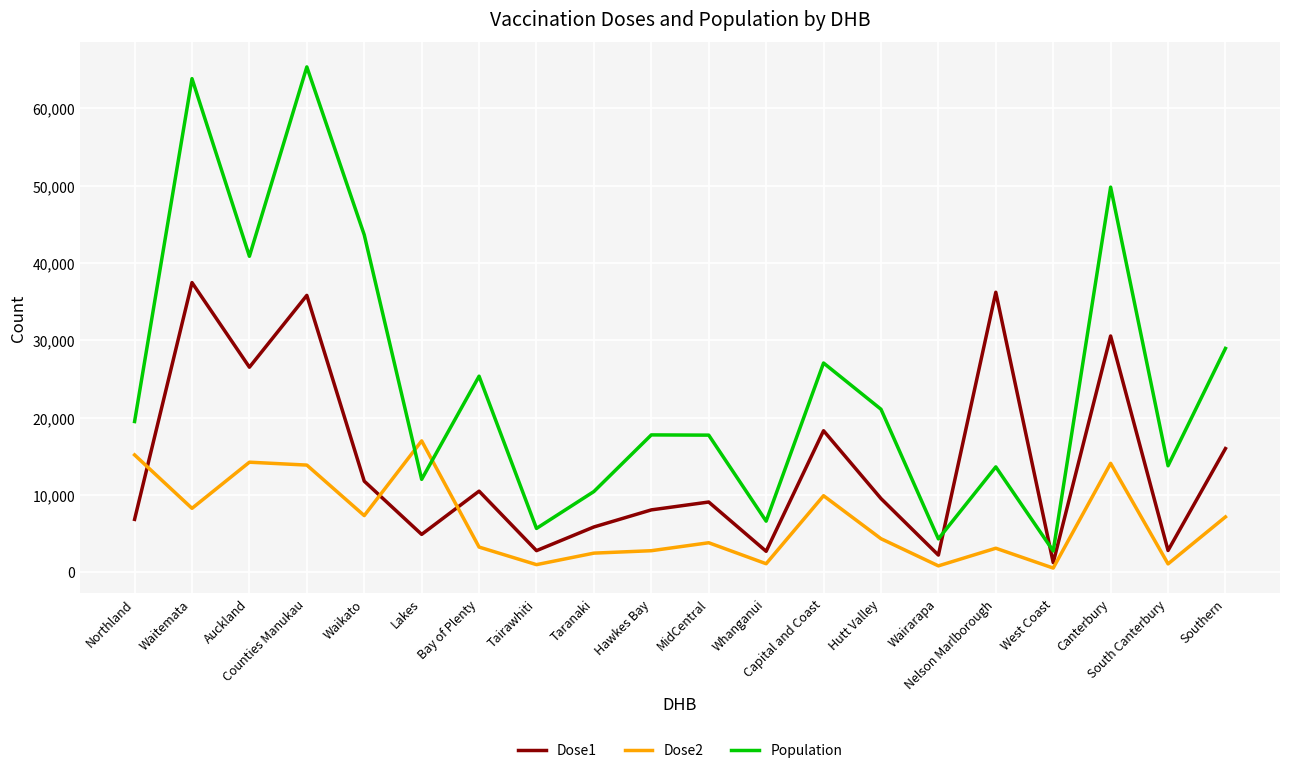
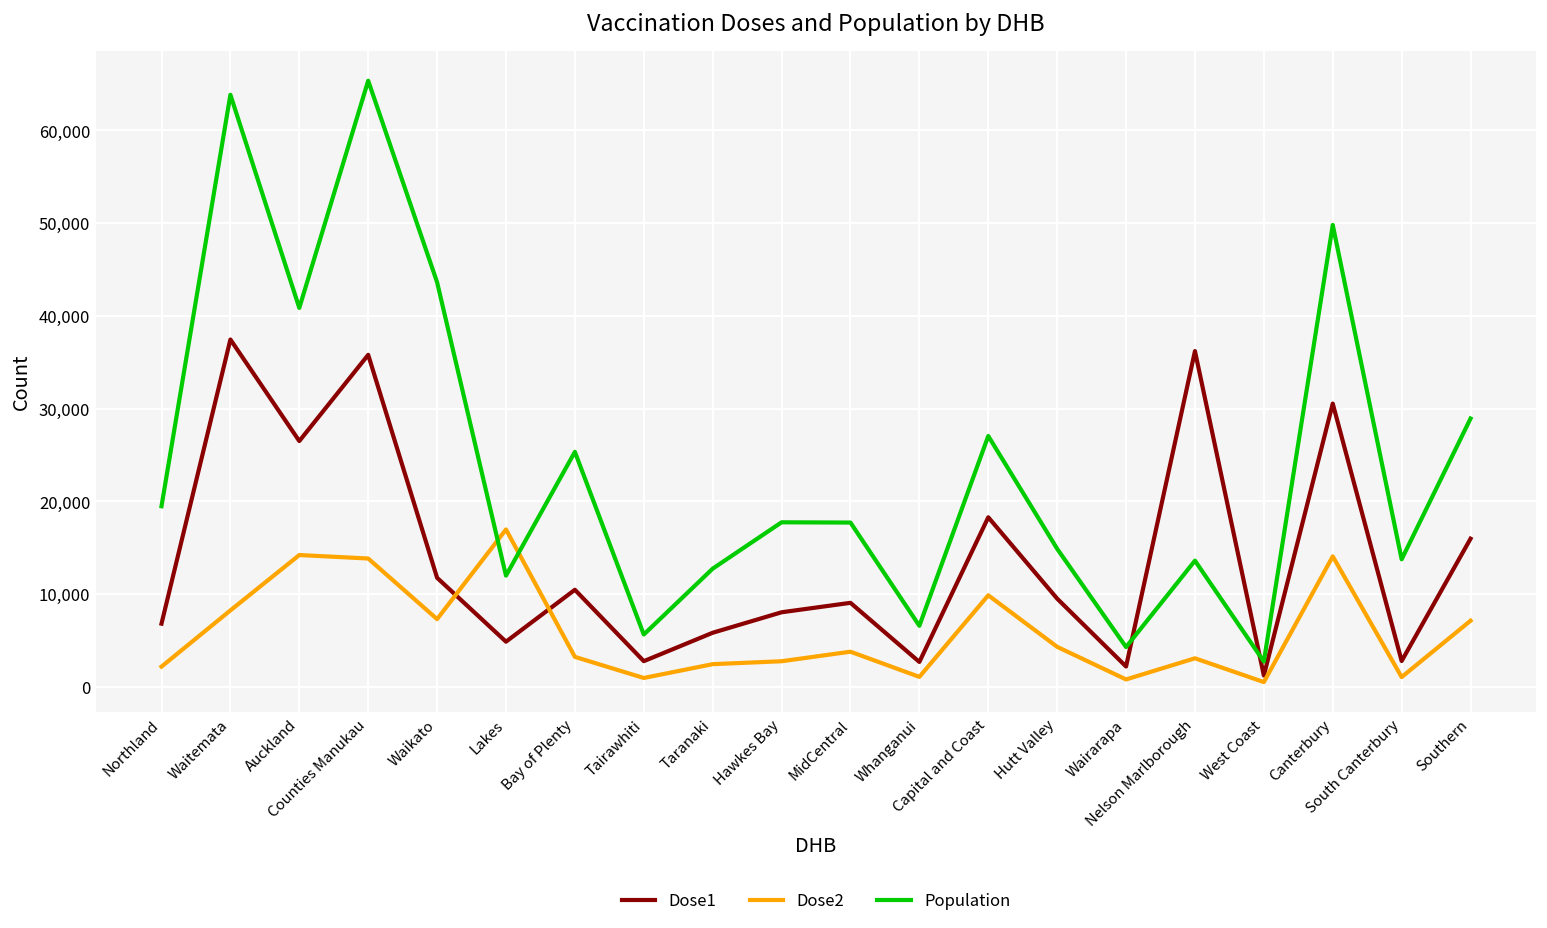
Dose2, Northland: 15,000 -> 2,000
Population, Taranaki: 10,000 -> 13,000
Population, Hutt Valley: 21,000 -> 15,000
